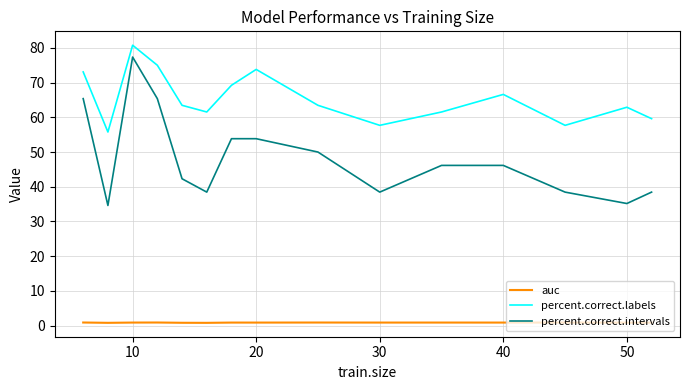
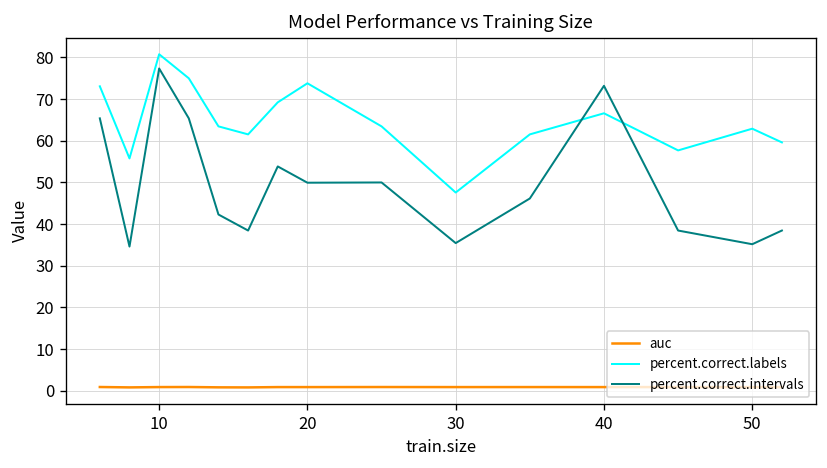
percent.correct.intervals, 20: 54 -> 50
percent.correct.labels, 30: 58 -> 48
percent.correct.intervals, 30: 38 -> 35
percent.correct.intervals, 40: 46 -> 73
